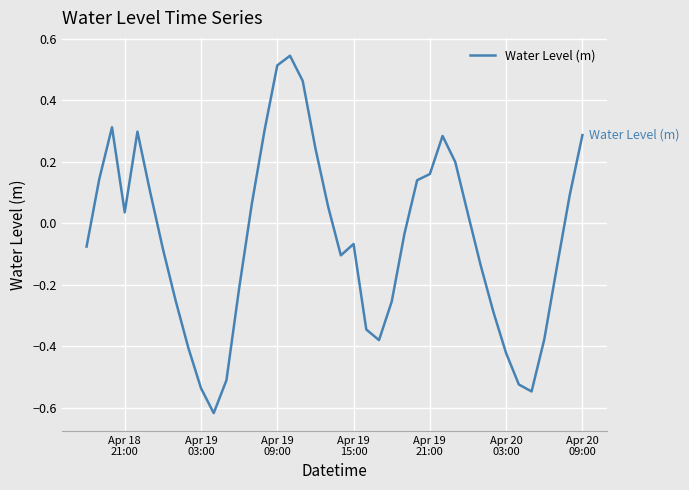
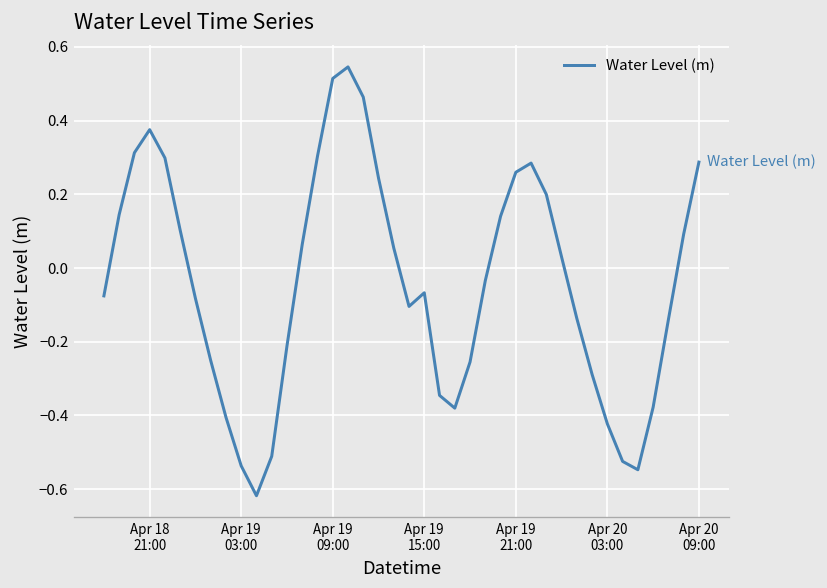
Apr 18 21:00: 0.04 -> 0.38
Apr 19 21:00: 0.16 -> 0.26
